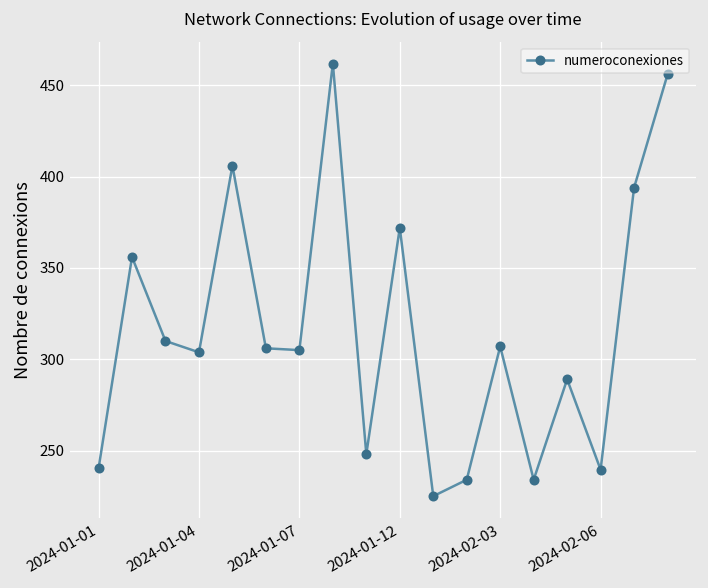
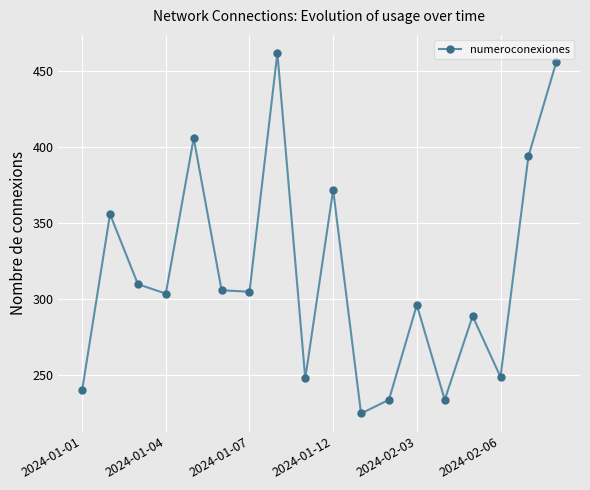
2024-02-03: 307 -> 296
2024-02-06: 240 -> 249
